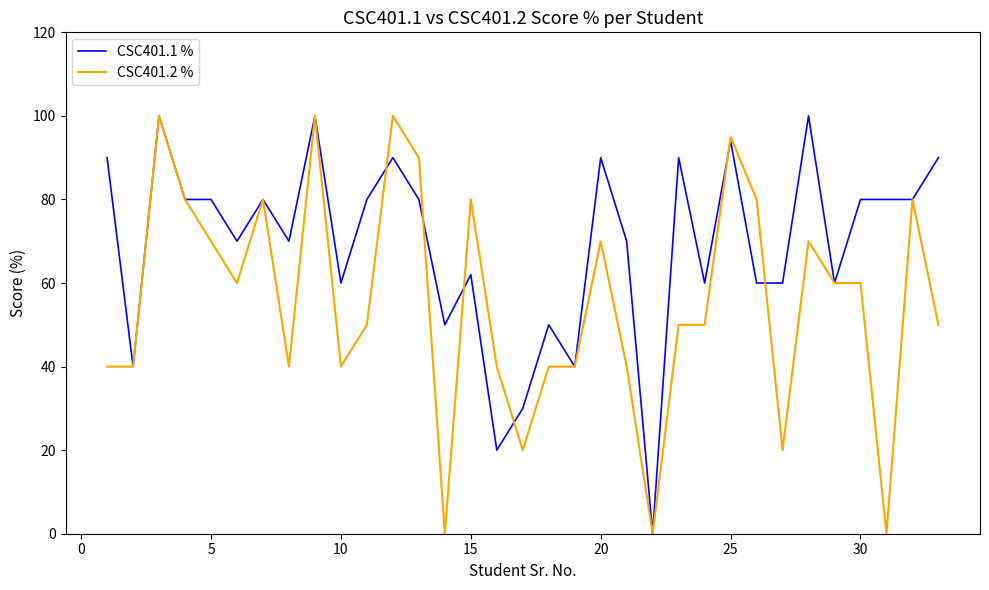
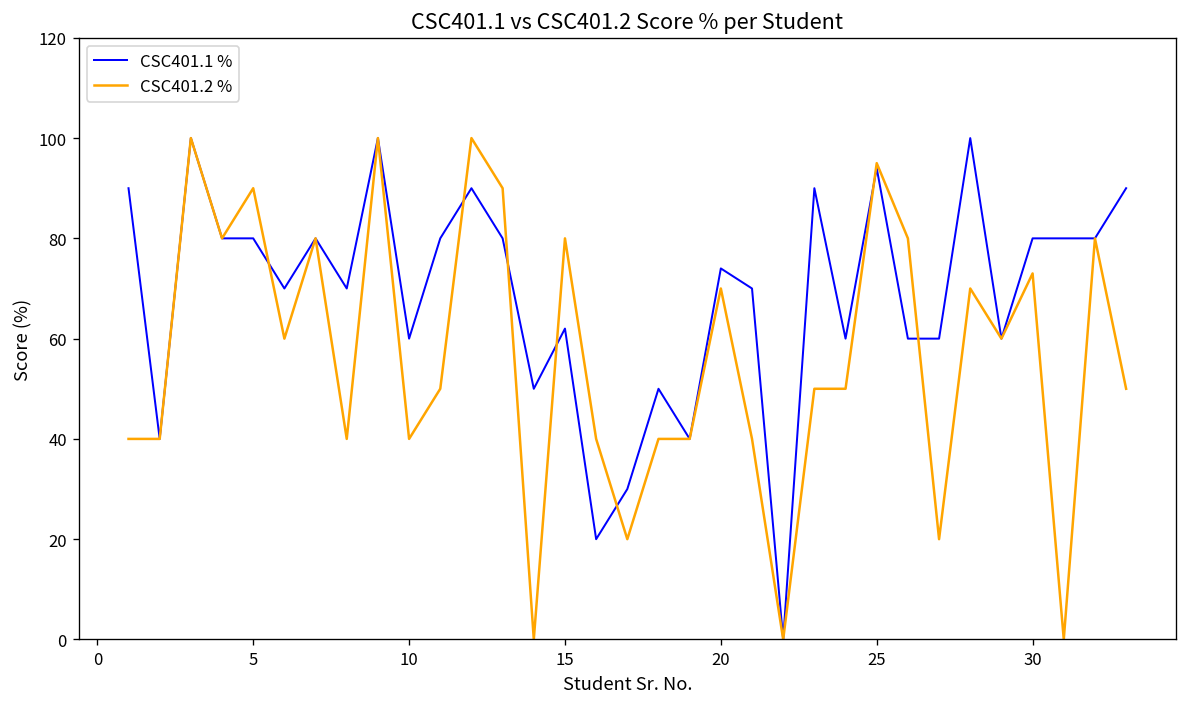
CSC401.2 %, 5: 70 -> 90
CSC401.1 %, 20: 90 -> 74
CSC401.2 %, 30: 60 -> 73
